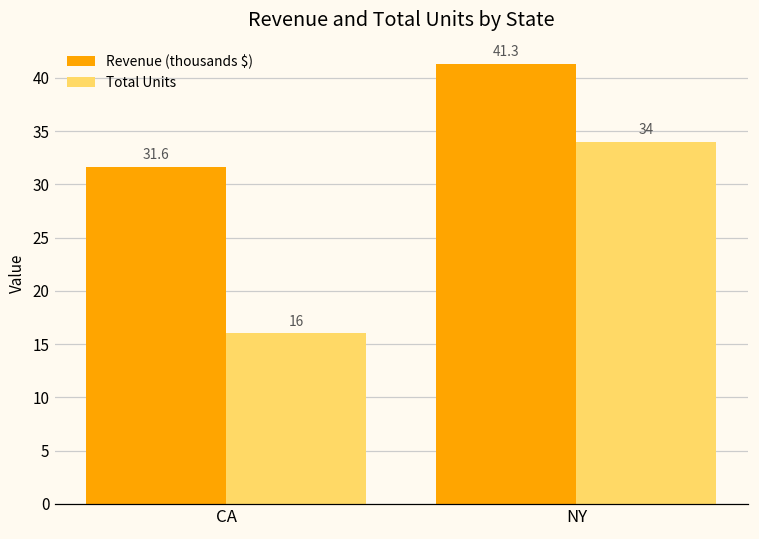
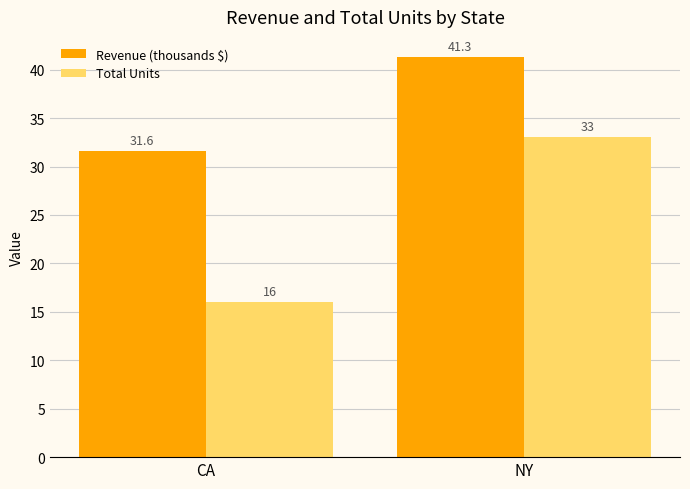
Total Units, NY: 34 -> 33
